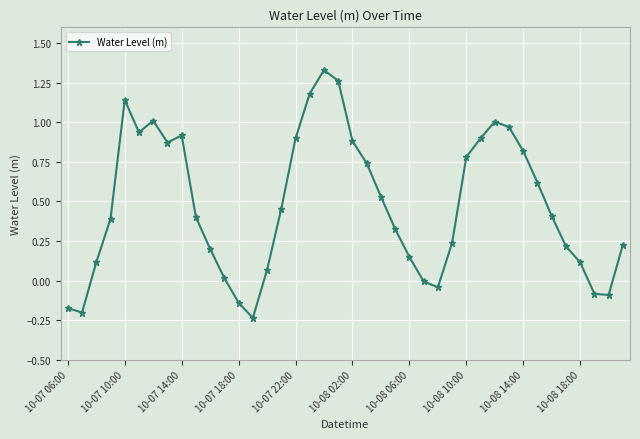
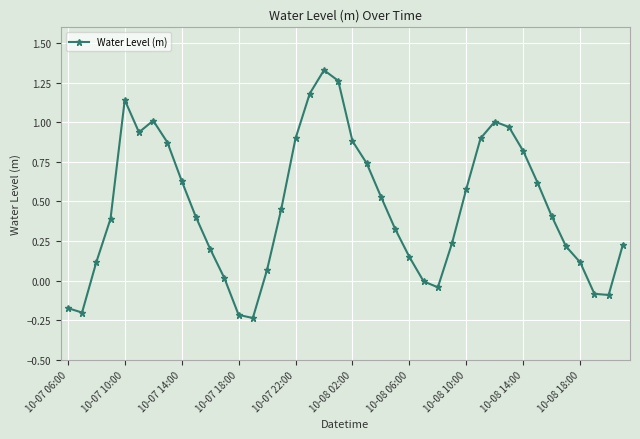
10-07 14:00: 0.92 -> 0.63
10-07 18:00: -0.14 -> -0.22
10-08 10:00: 0.78 -> 0.58
